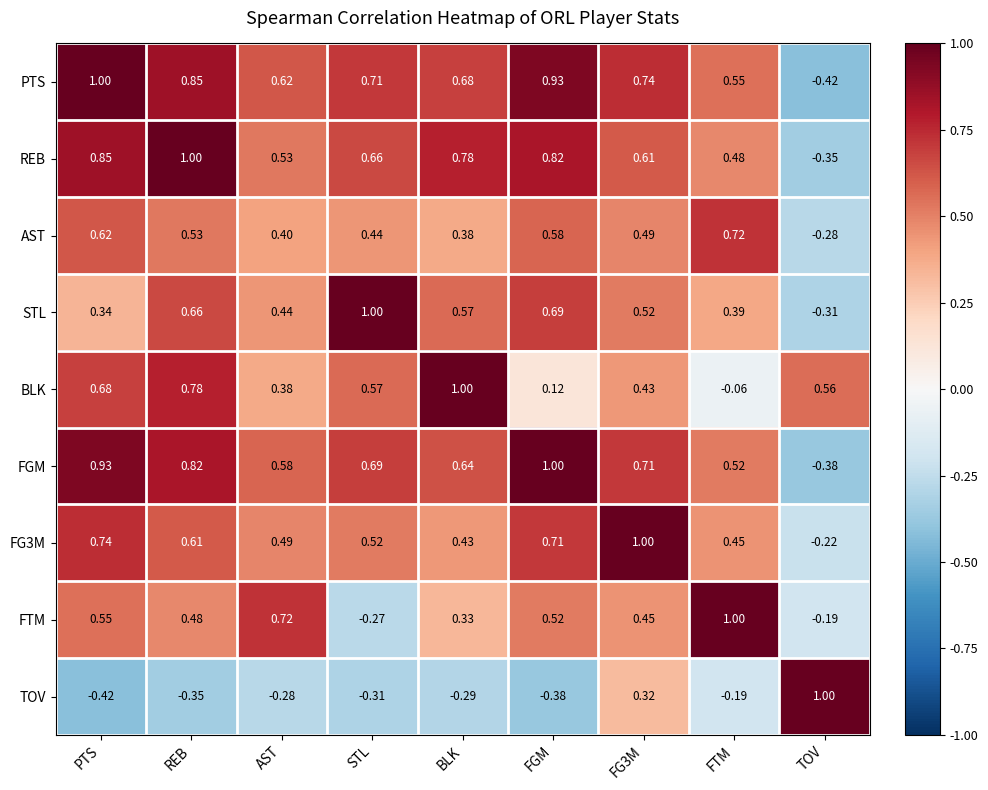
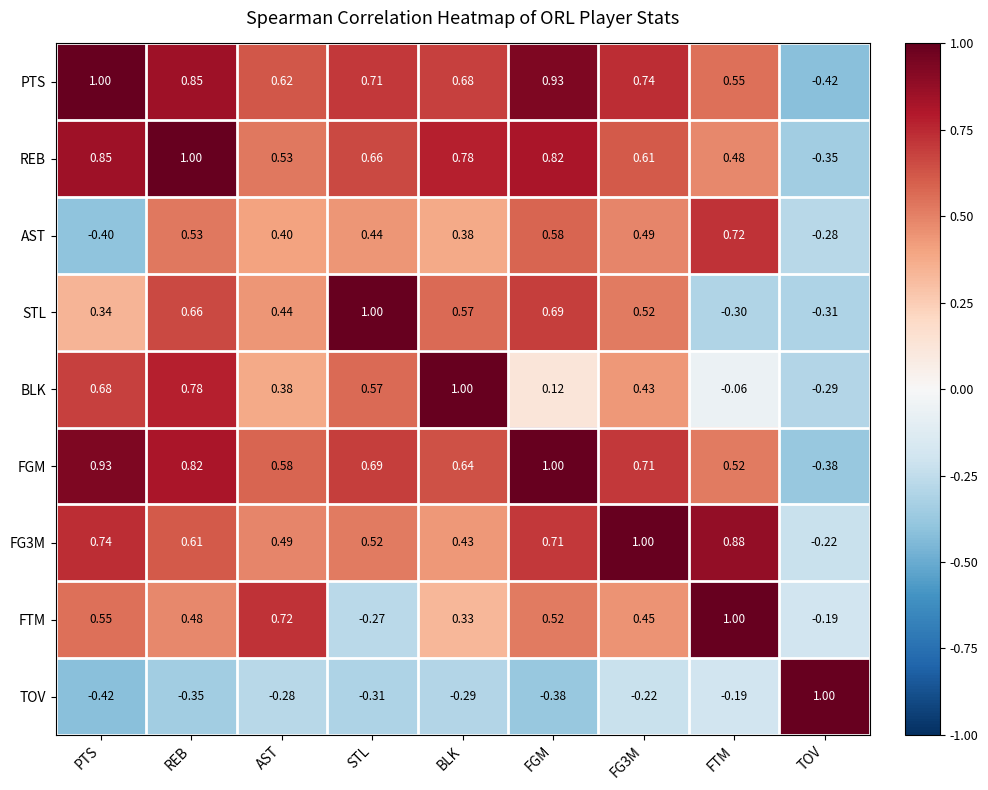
AST, PTS: 0.62 -> -0.40
STL, FTM: 0.39 -> -0.30
BLK, TOV: 0.56 -> -0.29
FG3M, FTM: 0.45 -> 0.88
TOV, FG3M: 0.32 -> -0.22
